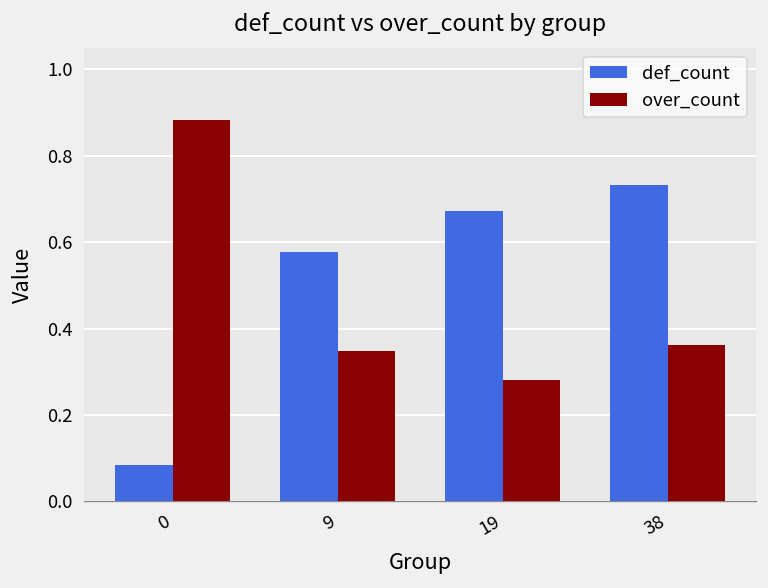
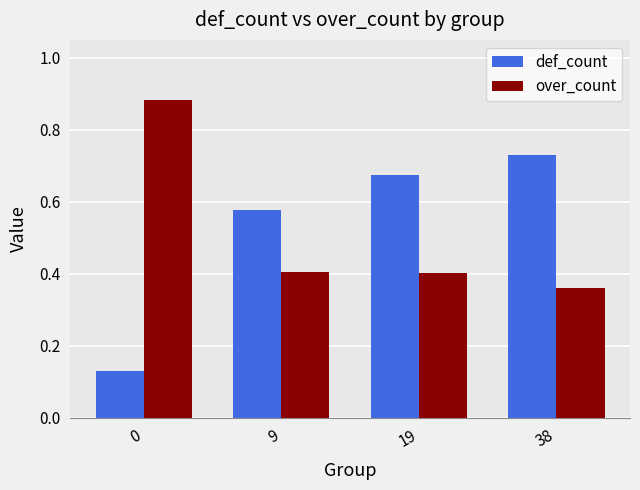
def_count, 0: 0.08 -> 0.13
over_count, 9: 0.35 -> 0.41
over_count, 19: 0.28 -> 0.40
